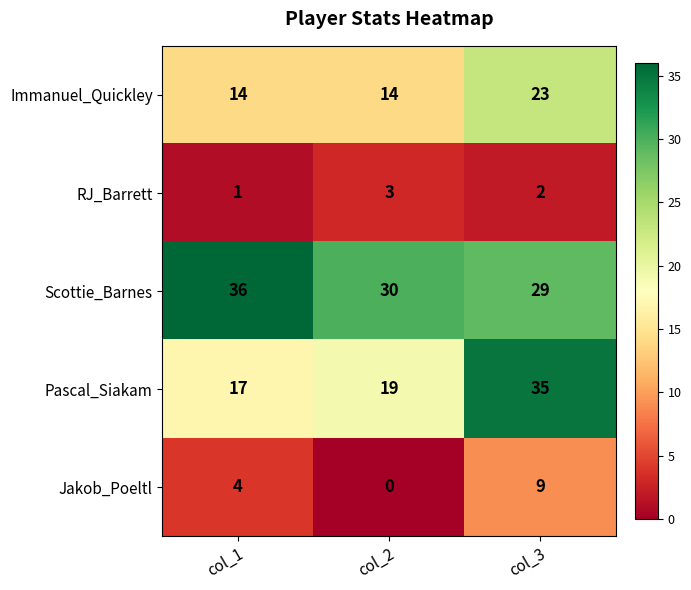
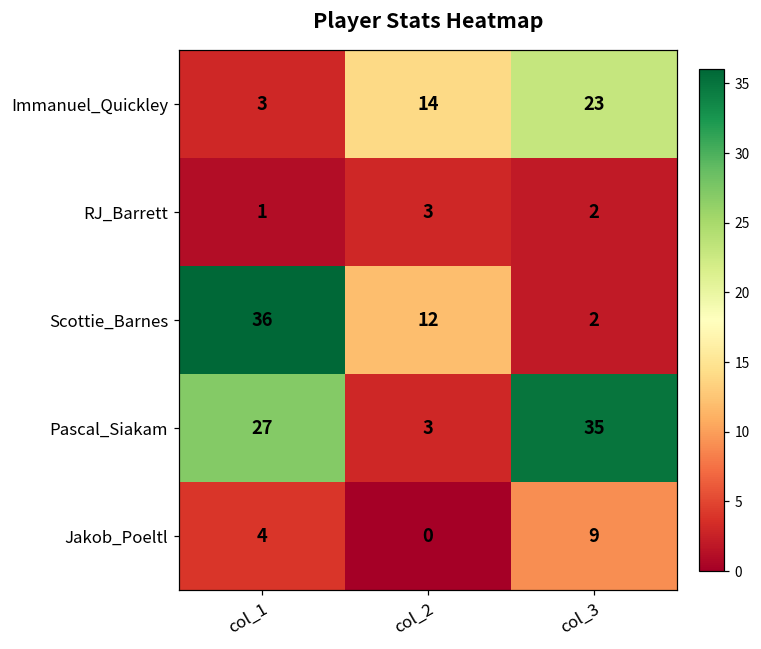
Immanuel_Quickley, col_1: 14 -> 3
Scottie_Barnes, col_2: 30 -> 12
Scottie_Barnes, col_3: 29 -> 2
Pascal_Siakam, col_1: 17 -> 27
Pascal_Siakam, col_2: 19 -> 3
